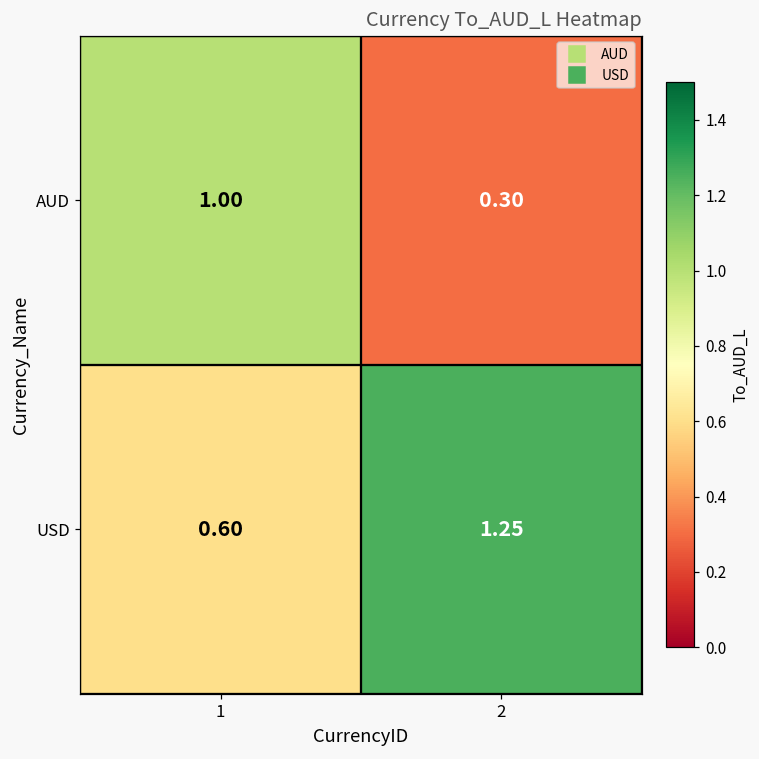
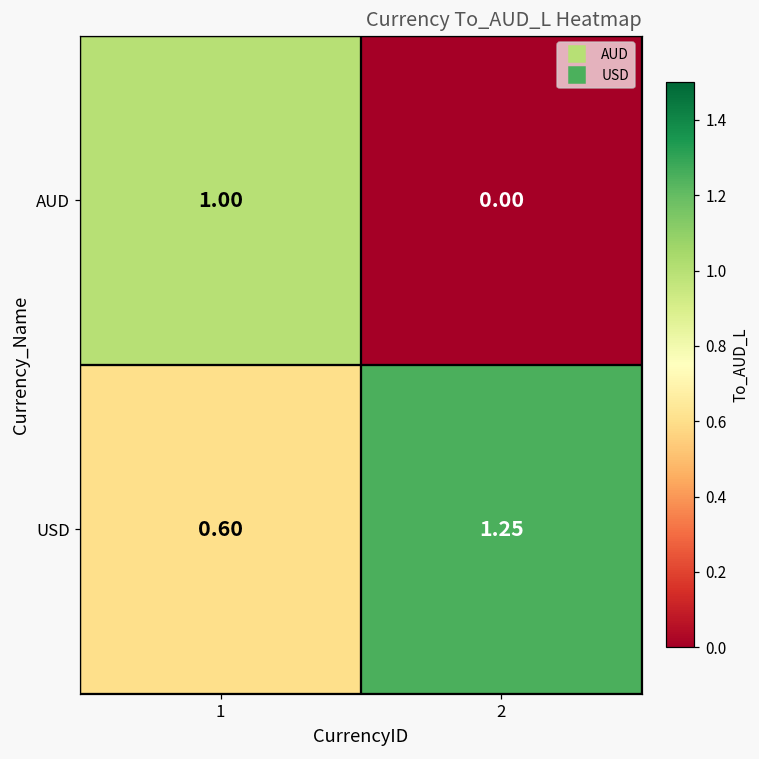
AUD, 2: 0.30 -> 0.00
